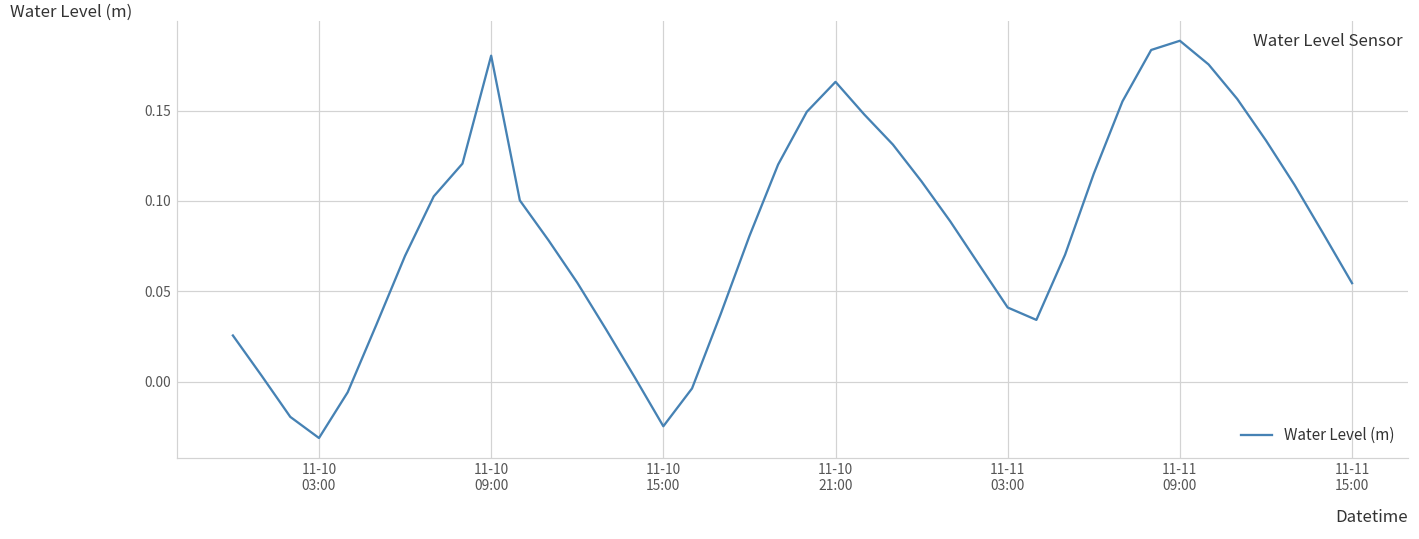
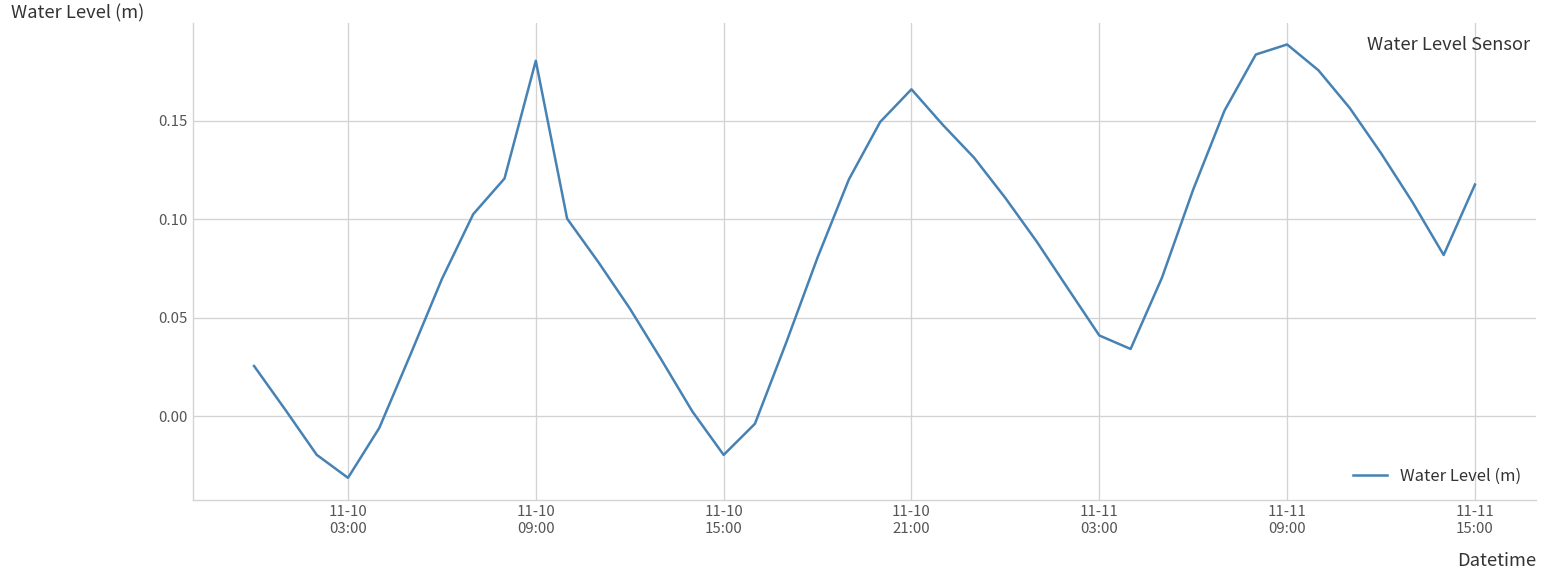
11-10 15:00: -0.025 -> -0.020
11-11 15:00: 0.054 -> 0.118
